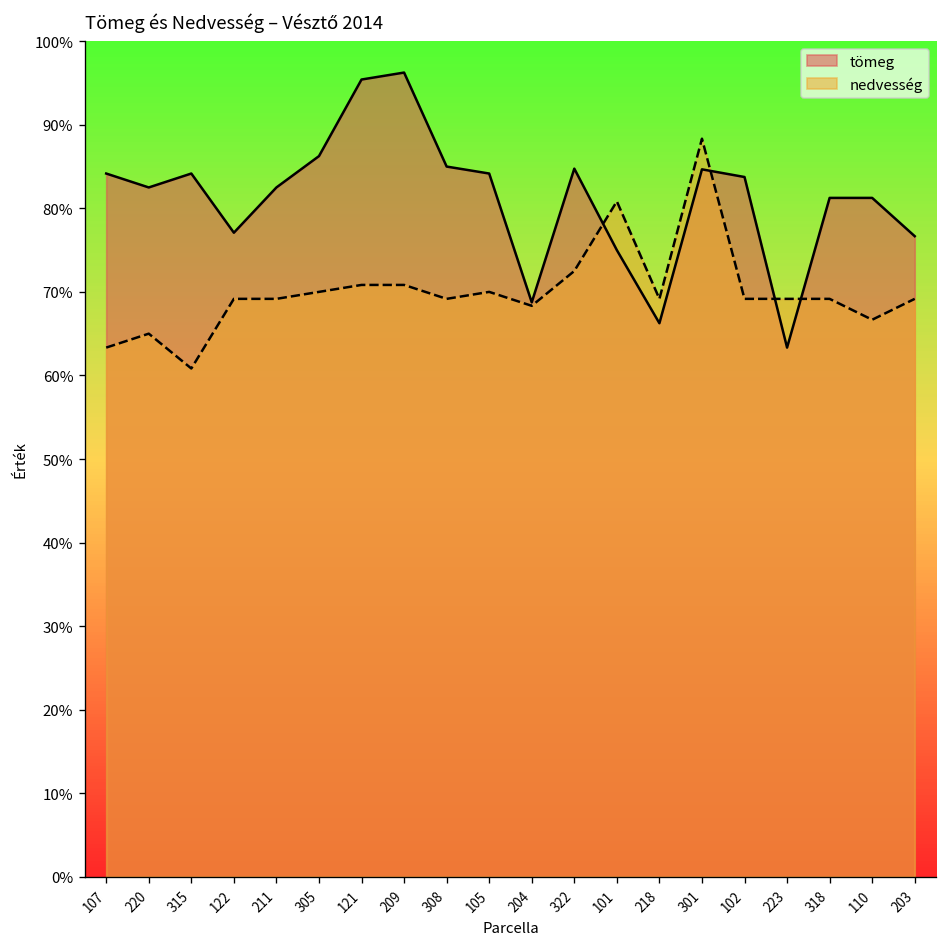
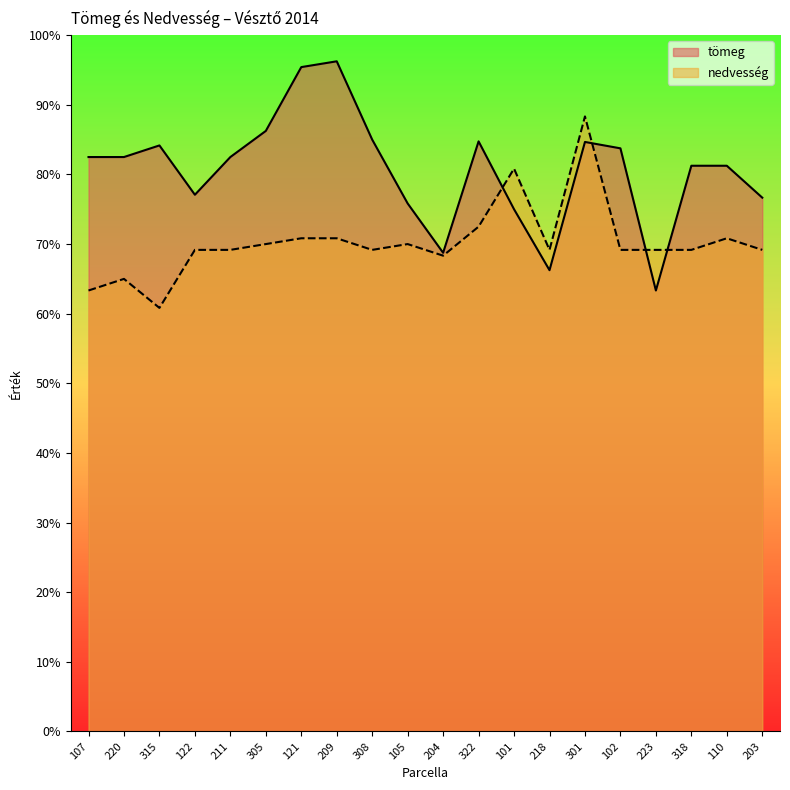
tömeg, 107: 84% -> 83%
tömeg, 105: 84% -> 76%
nedvesség, 110: 67% -> 71%
